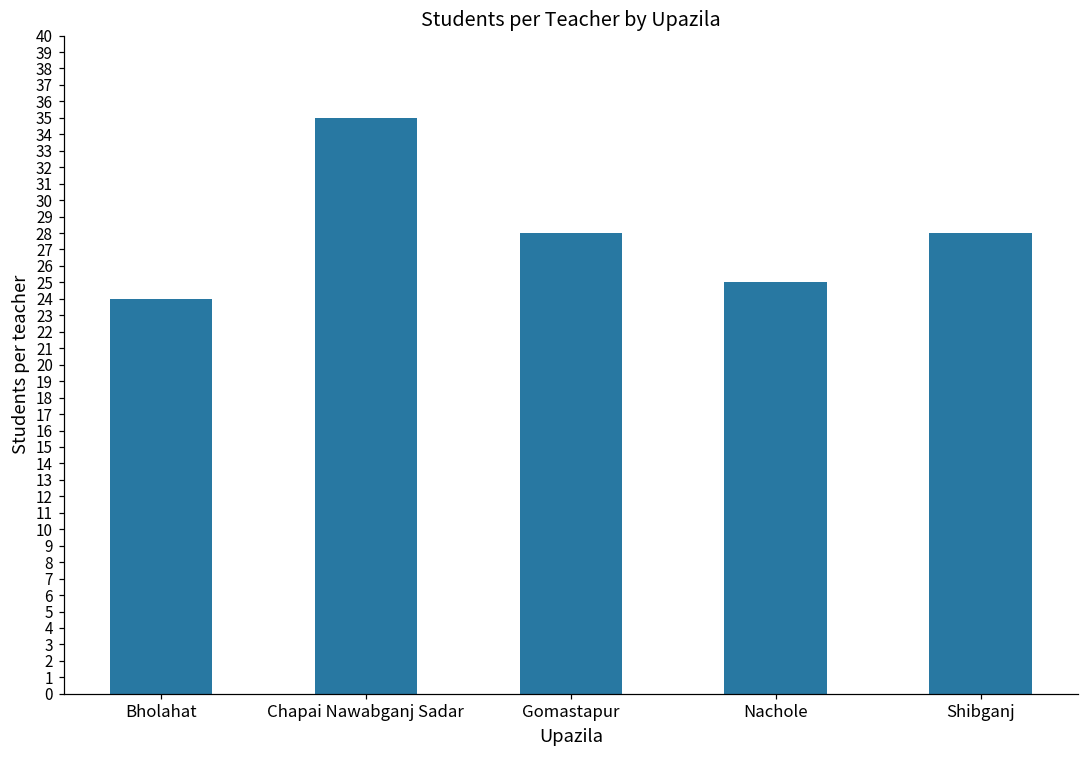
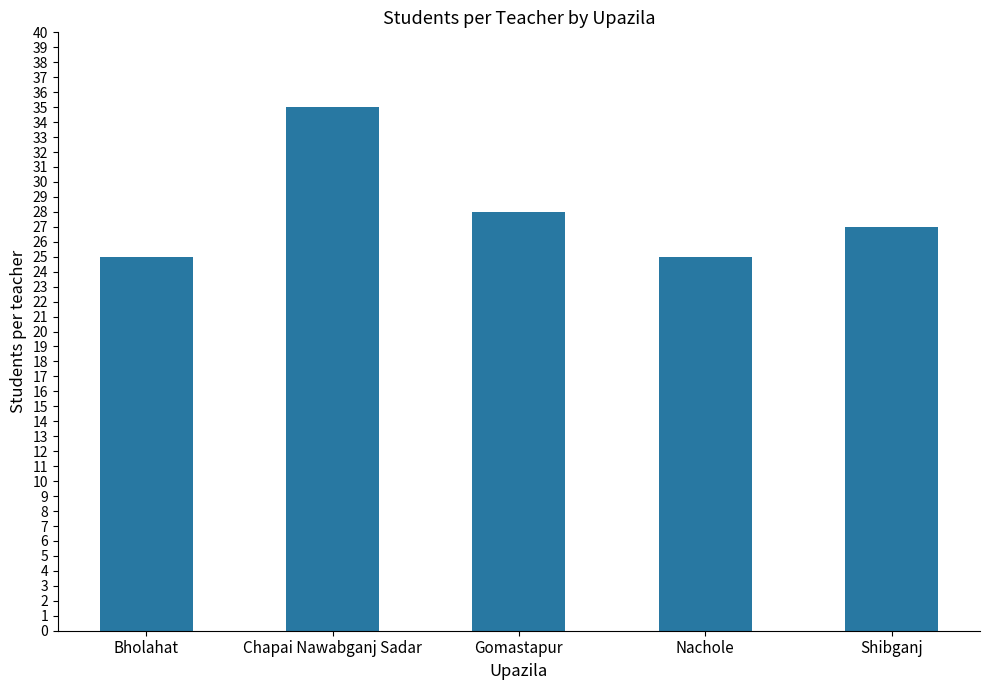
Bholahat: 24 -> 25
Shibganj: 28 -> 27
